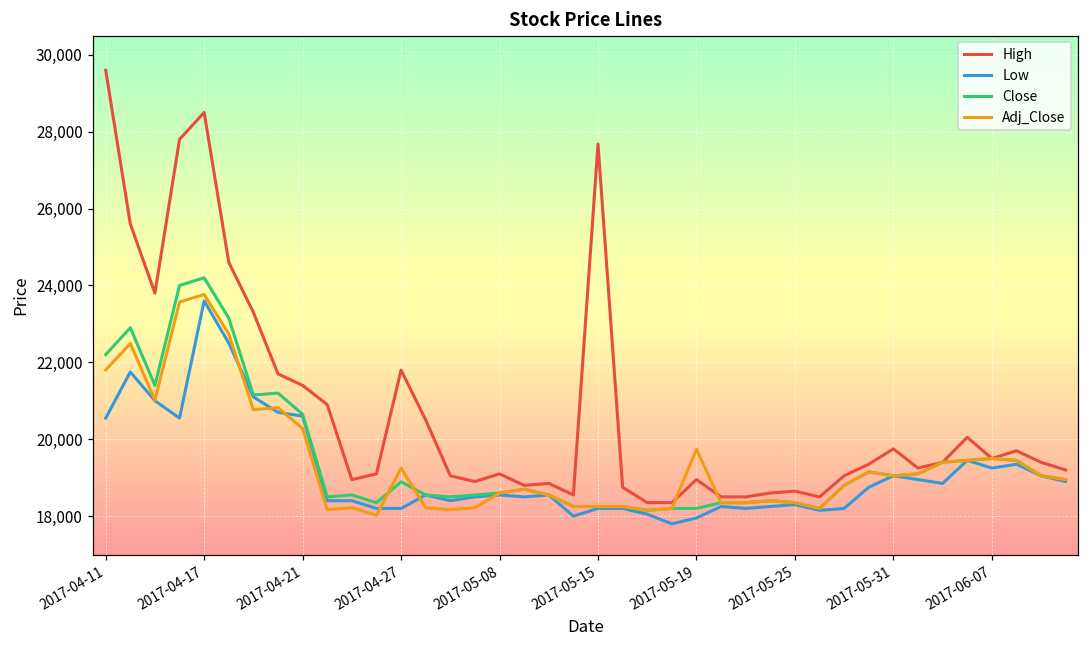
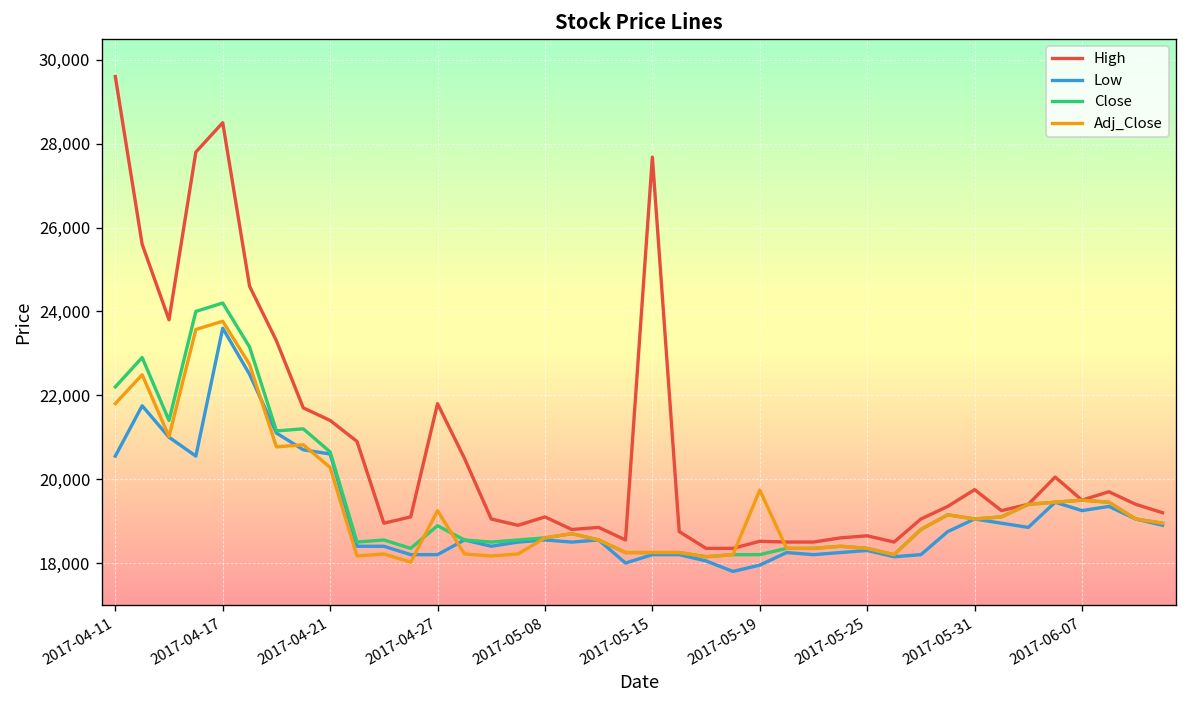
High, 2017-05-19: 19,000 -> 18,500
